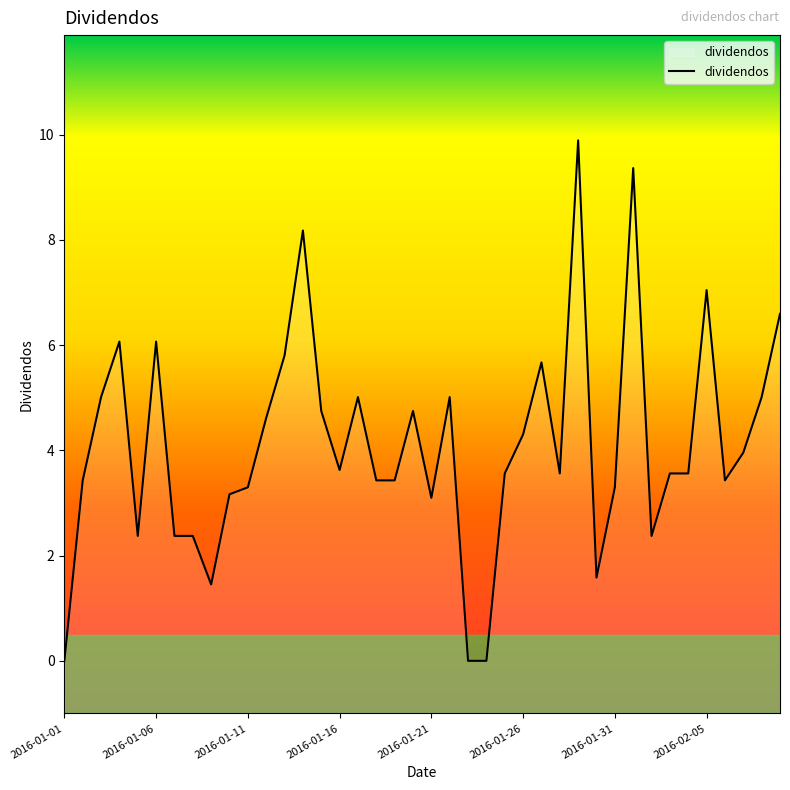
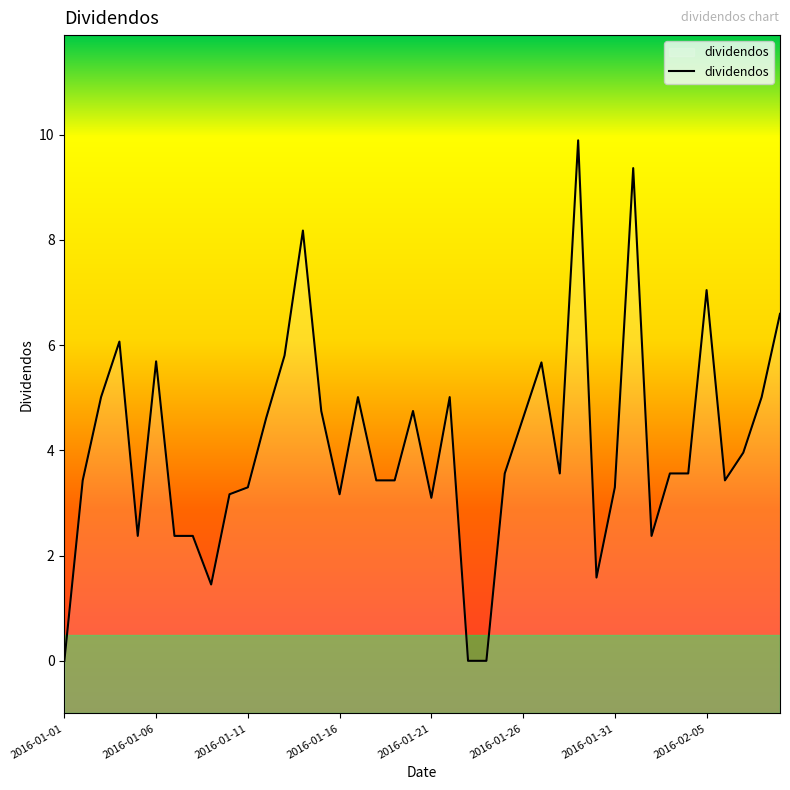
2016-01-06: 6.1 -> 5.7
2016-01-16: 3.6 -> 3.2
2016-01-26: 4.3 -> 4.6
